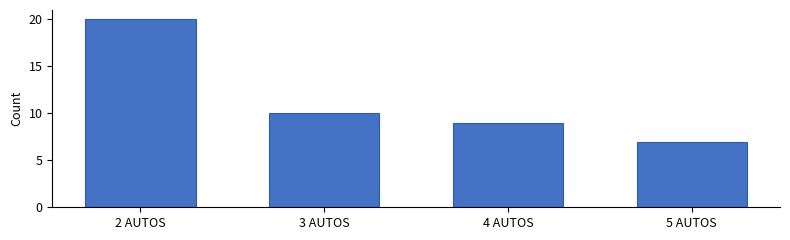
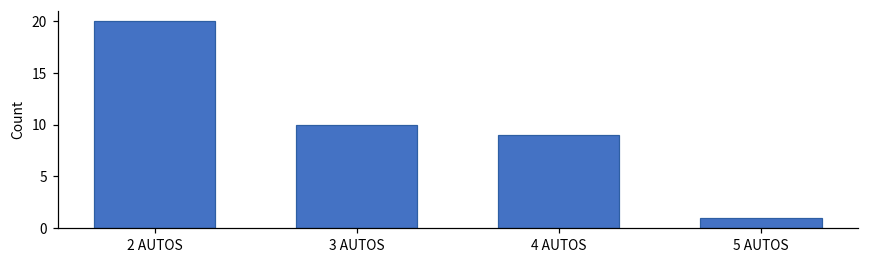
5 AUTOS: 7 -> 1
